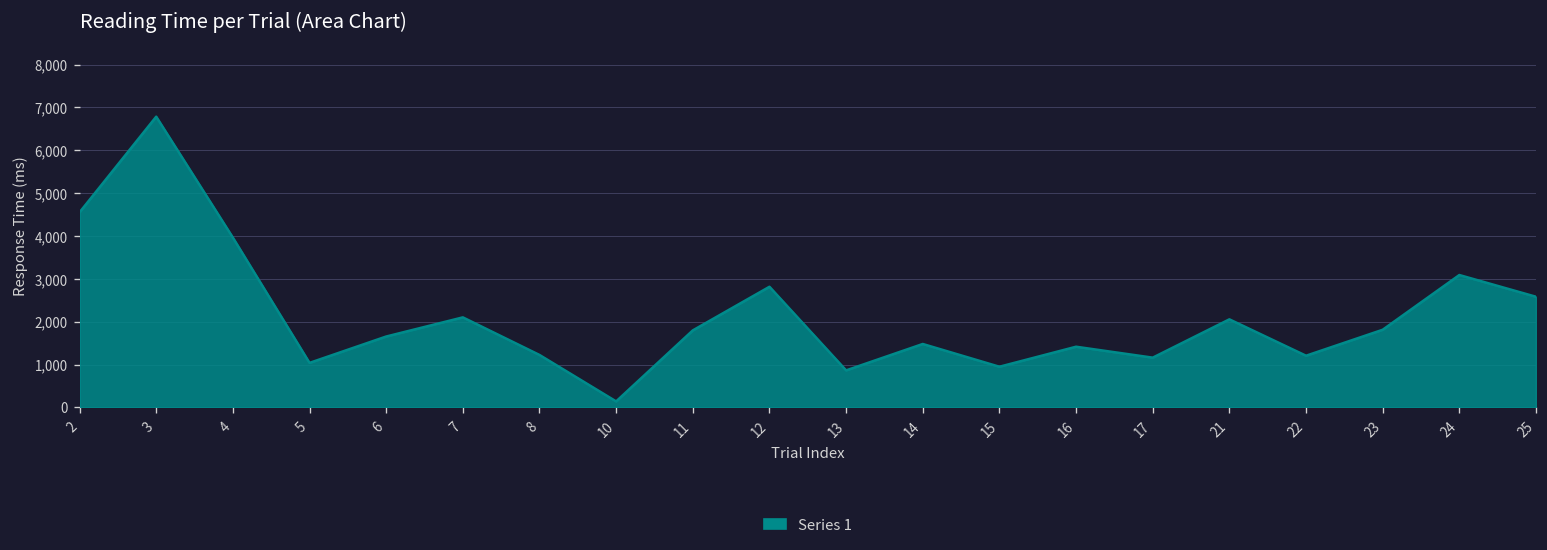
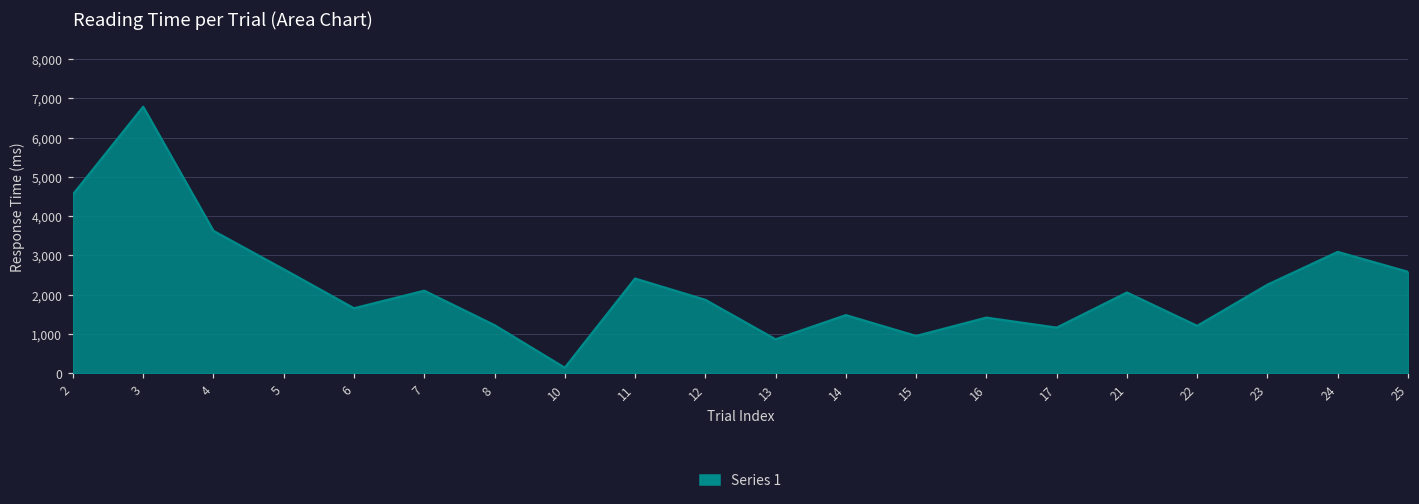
4: 4,000 -> 3,600
5: 1,000 -> 2,600
11: 1,800 -> 2,400
12: 2,800 -> 1,900
23: 1,800 -> 2,300
